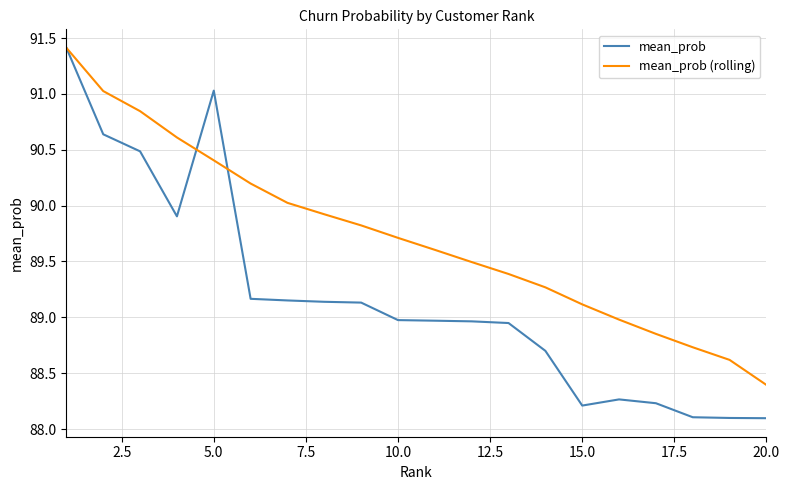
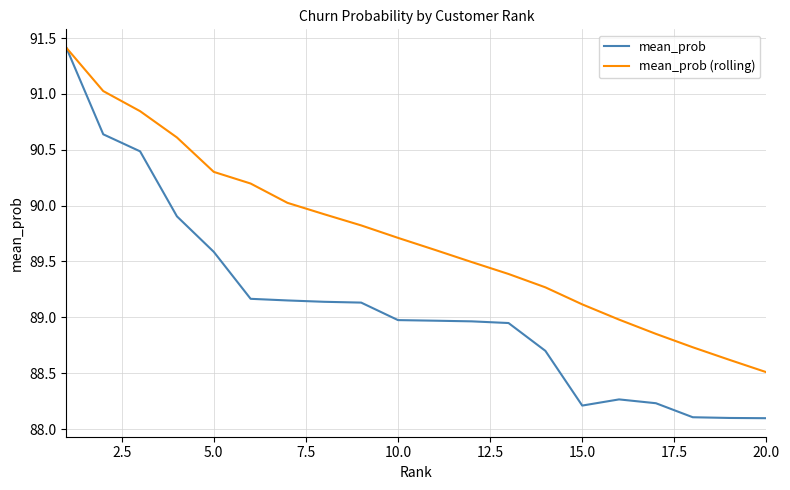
mean_prob, 5.0: 91.03 -> 89.59
mean_prob (rolling), 5.0: 90.41 -> 90.30
mean_prob (rolling), 20.0: 88.39 -> 88.51
